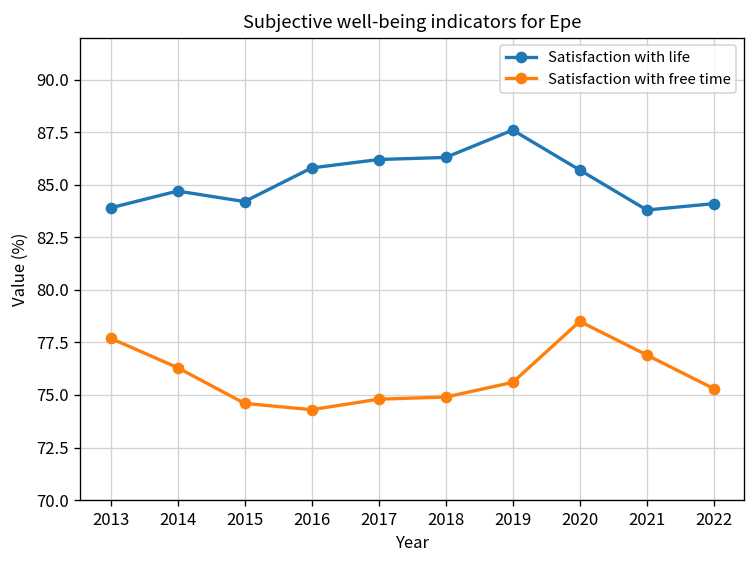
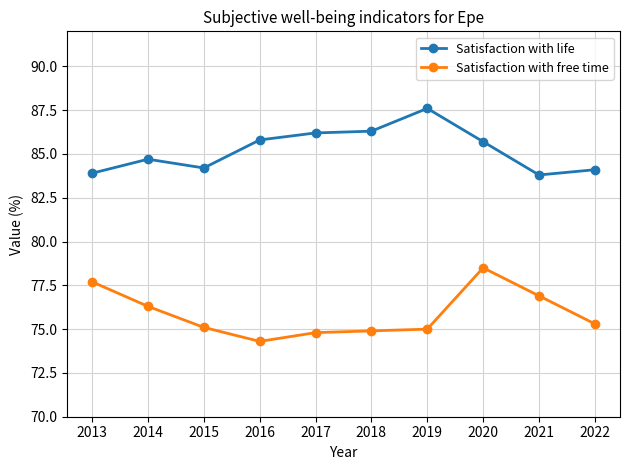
Satisfaction with free time, 2015: 74.6 -> 75.1
Satisfaction with free time, 2019: 75.6 -> 75.0
